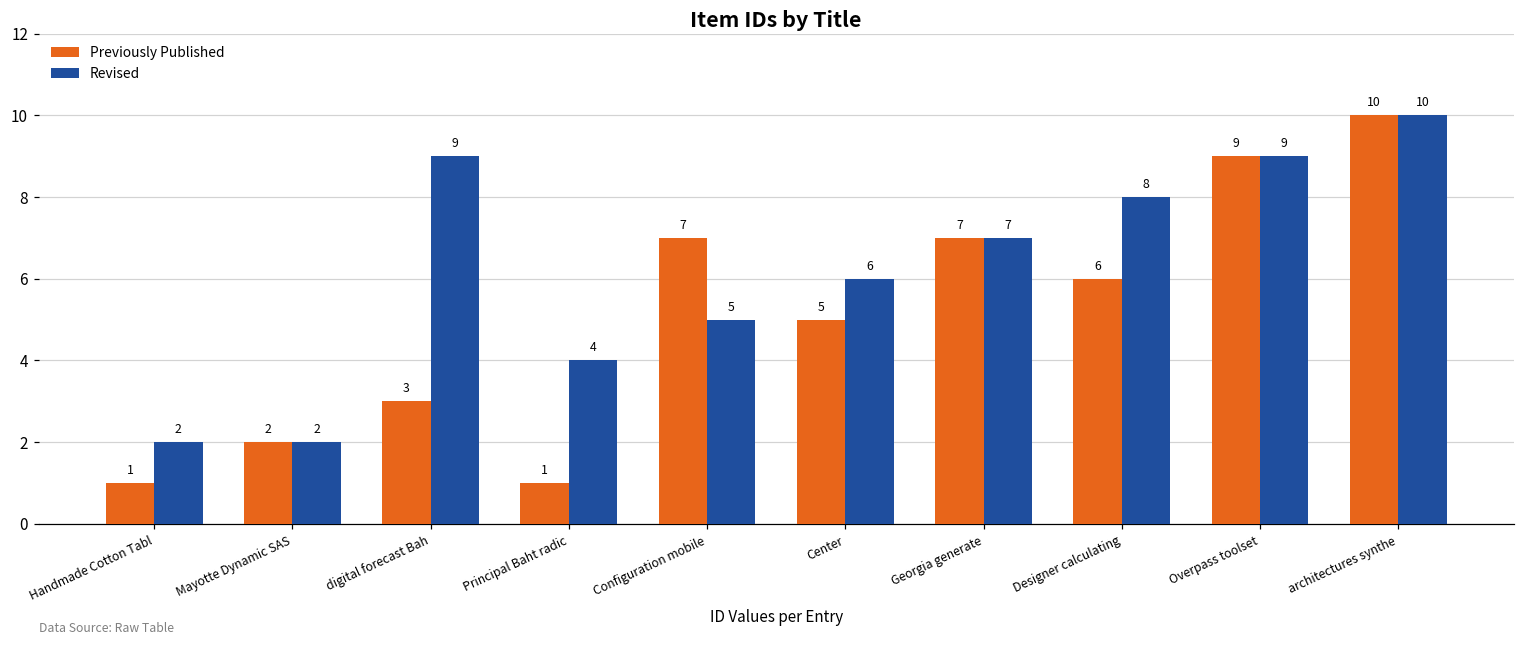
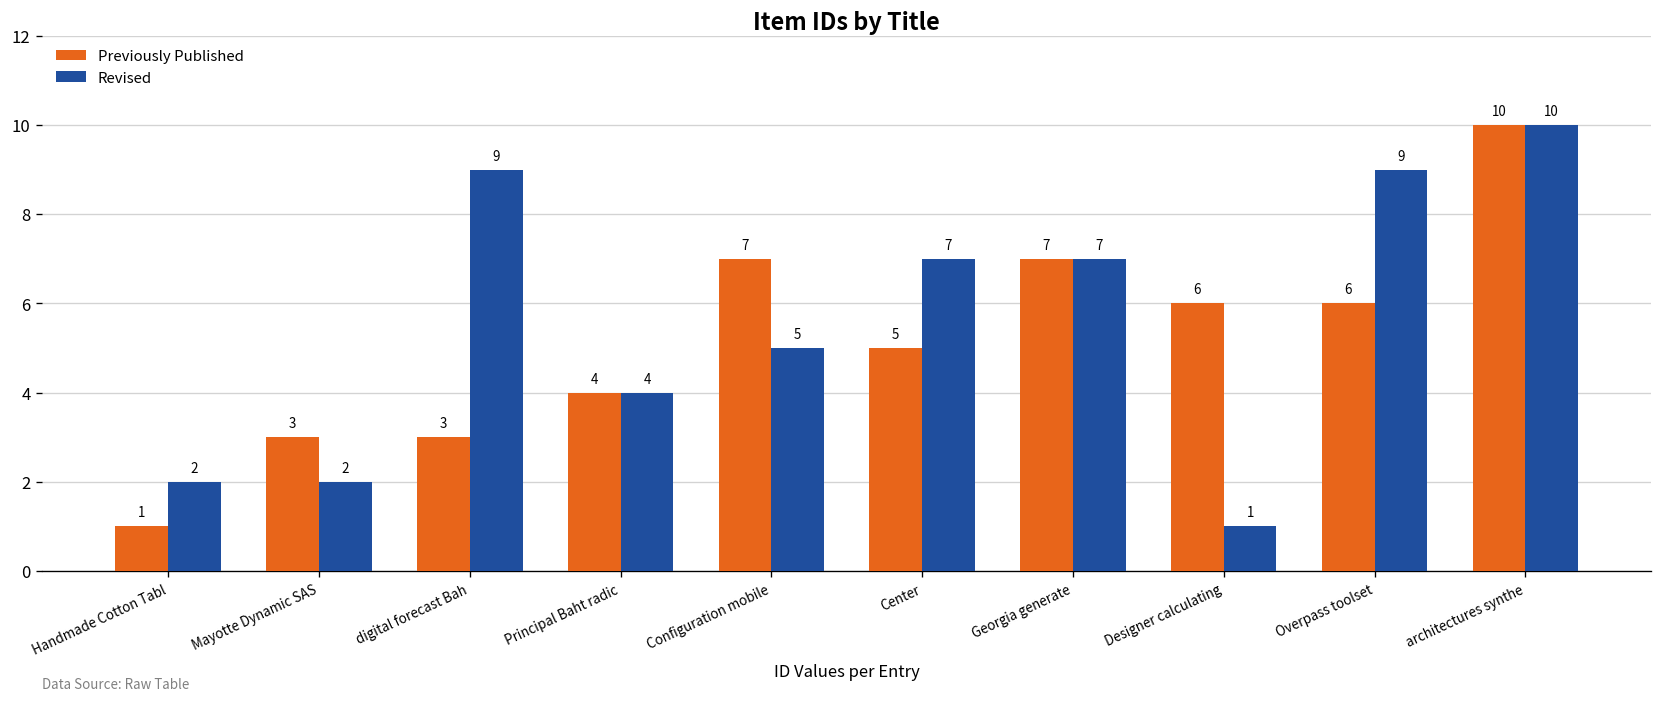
Previously Published, Mayotte Dynamic SAS: 2 -> 3
Previously Published, Principal Baht radic: 1 -> 4
Revised, Center: 6 -> 7
Revised, Designer calculating: 8 -> 1
Previously Published, Overpass toolset: 9 -> 6
